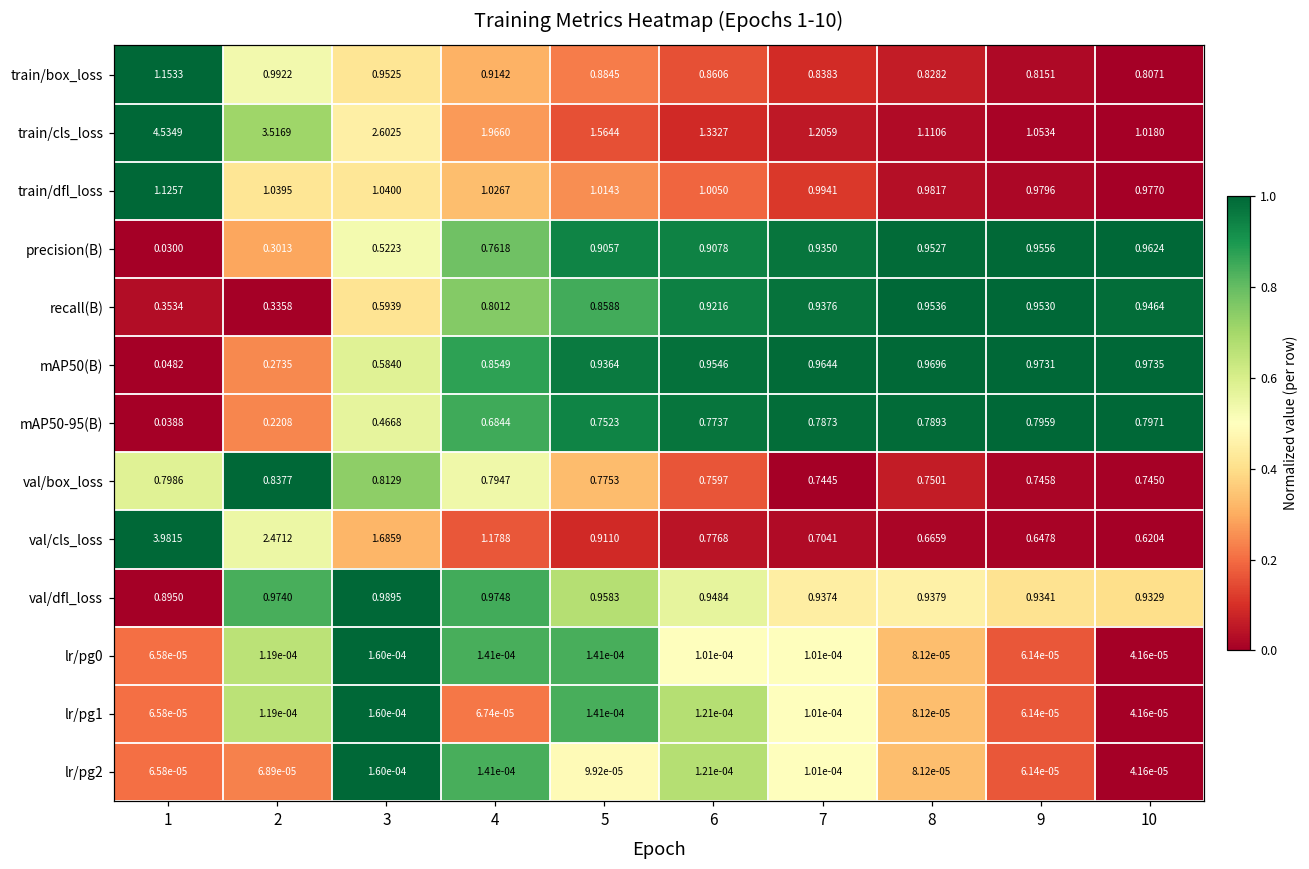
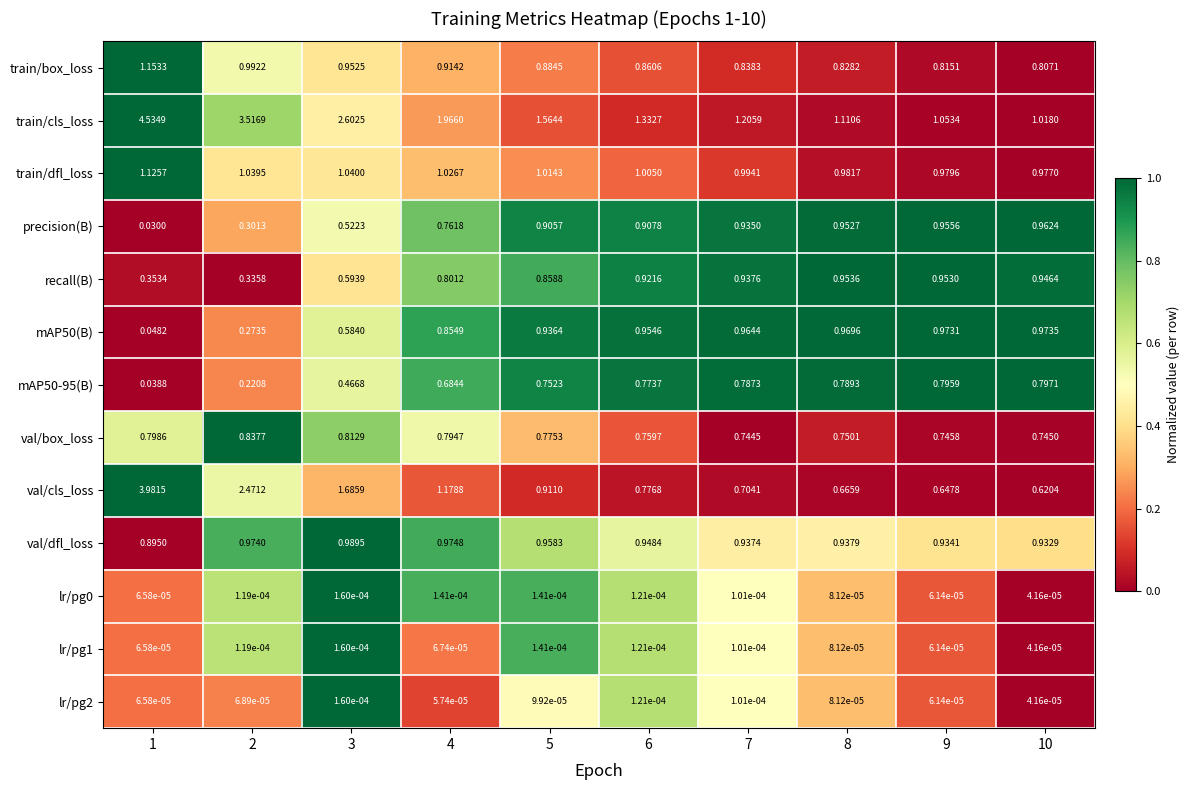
lr/pg0, 6: 1.01e-04 -> 1.21e-04
lr/pg2, 4: 1.41e-04 -> 5.74e-05
